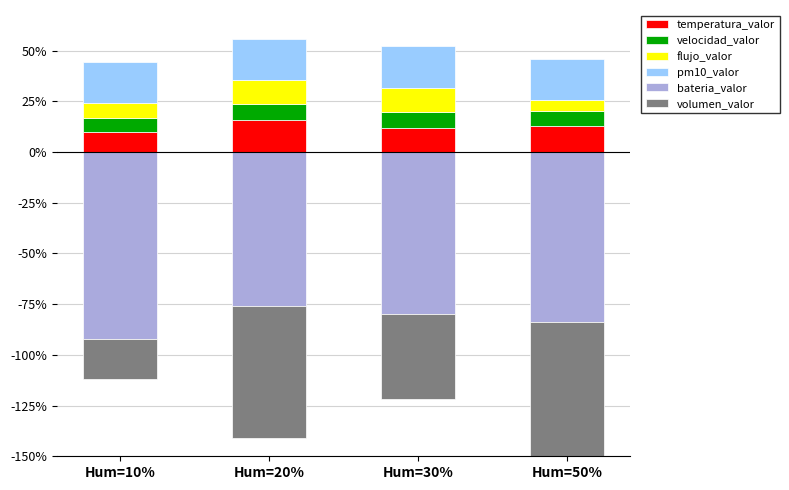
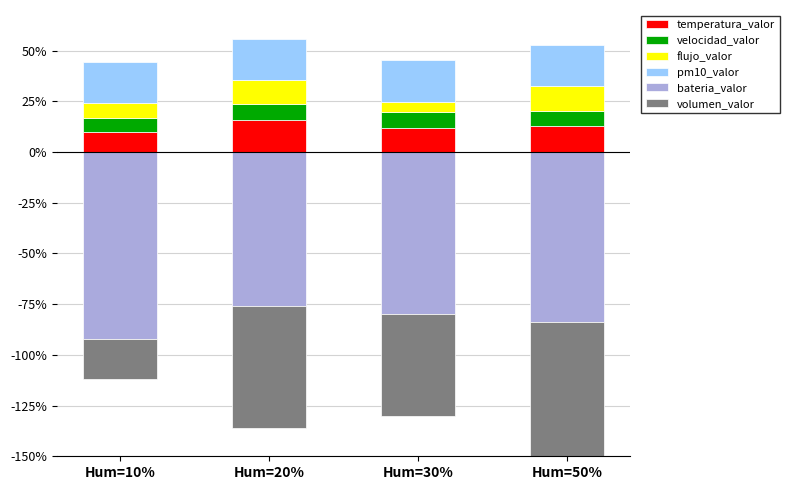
volumen_valor, Hum=20%: -65% -> -60%
flujo_valor, Hum=30%: 12% -> 5%
volumen_valor, Hum=30%: -42% -> -50%
flujo_valor, Hum=50%: 5% -> 12%
